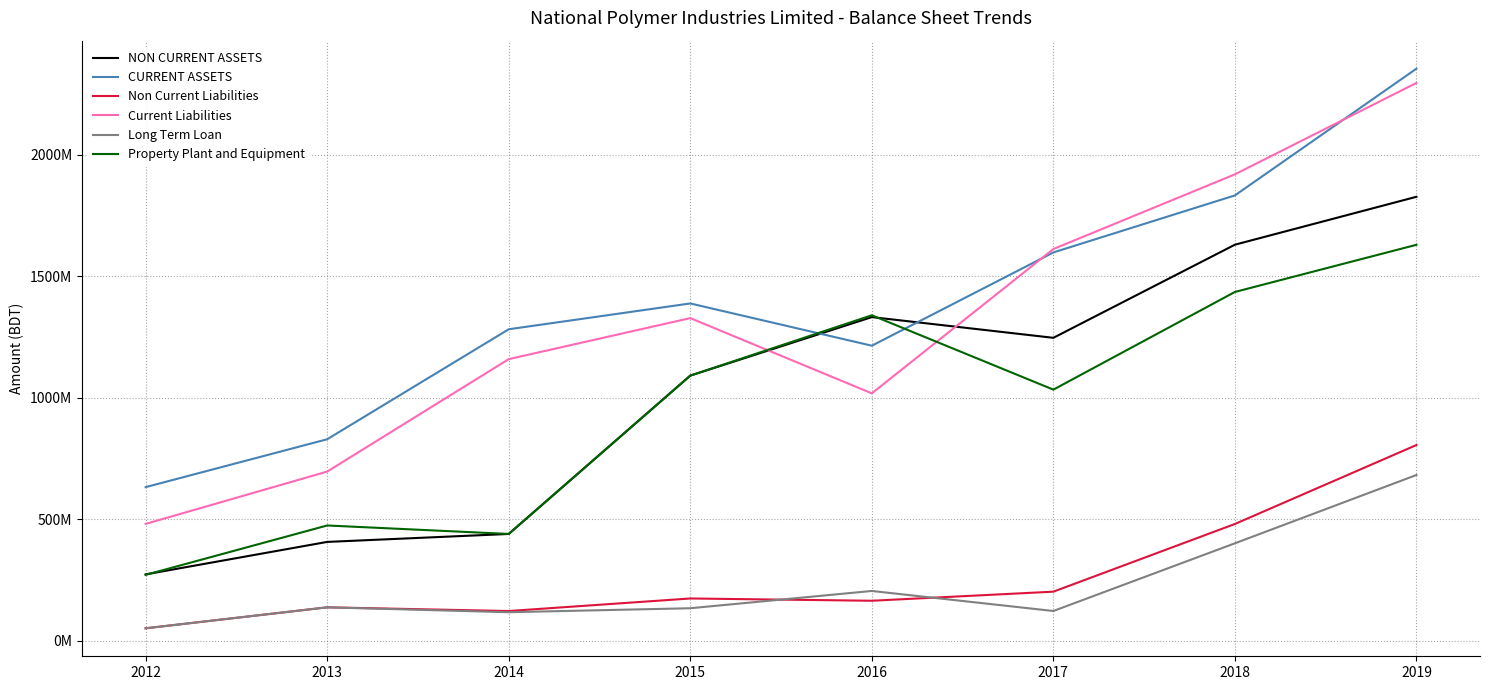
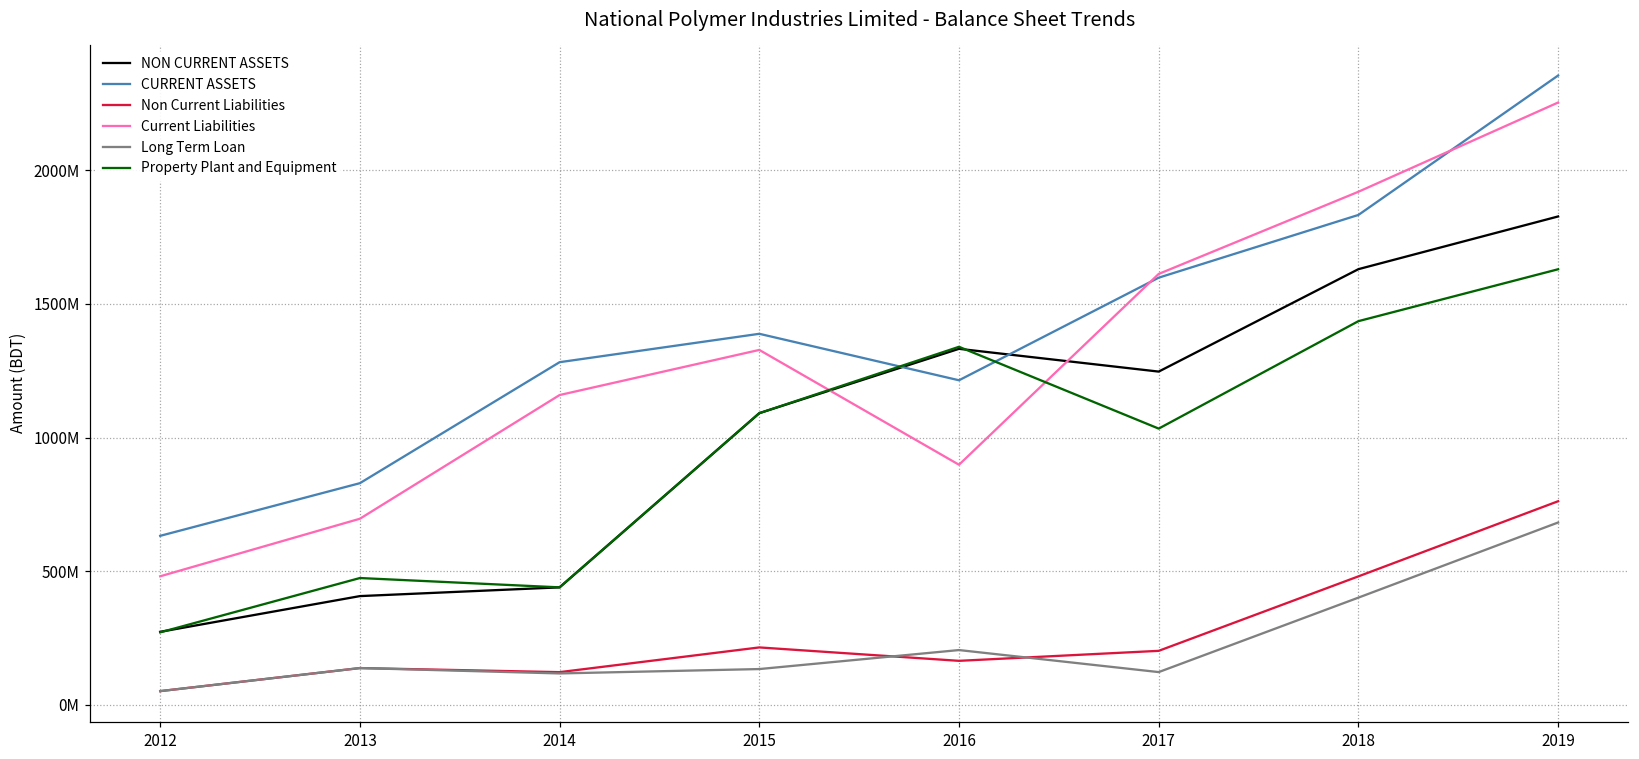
Non Current Liabilities, 2015: 170000000 -> 220000000
Current Liabilities, 2016: 1020000000 -> 900000000
Non Current Liabilities, 2019: 810000000 -> 760000000
Current Liabilities, 2019: 2300000000 -> 2250000000
